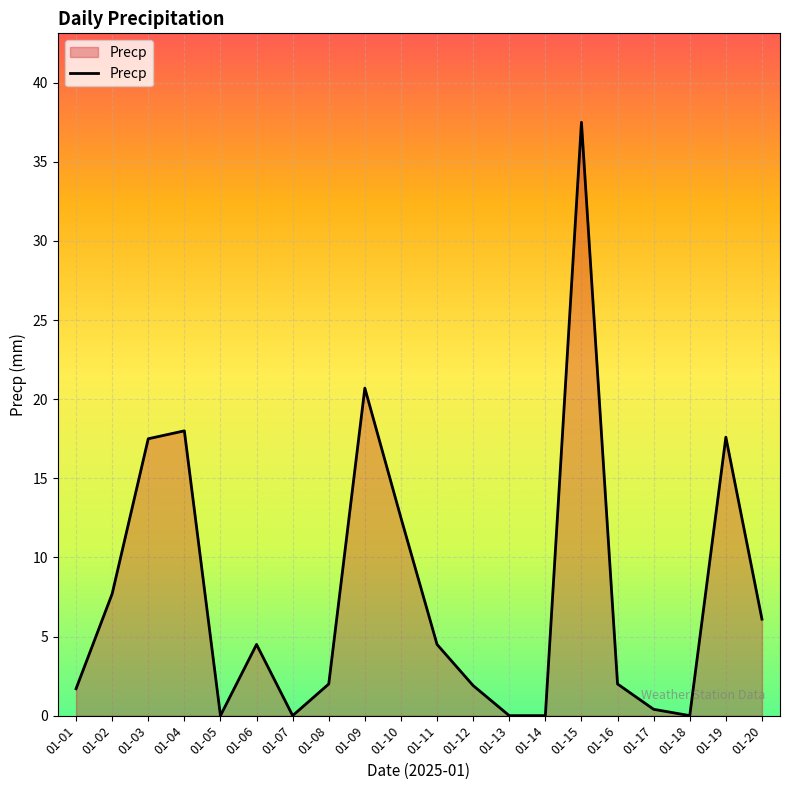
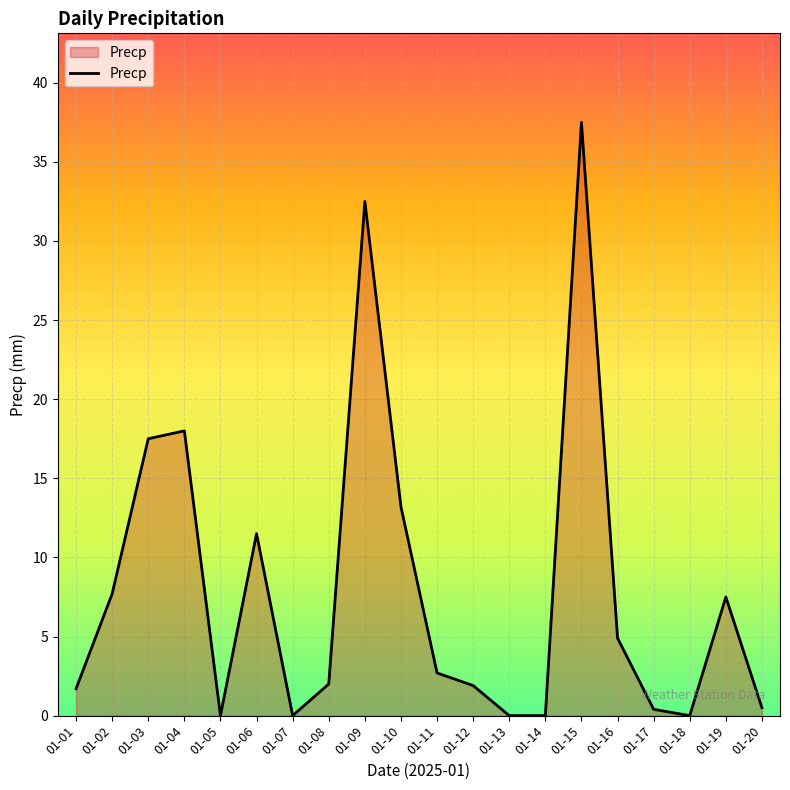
01-06: 4.5 -> 11.5
01-09: 20.7 -> 32.5
01-10: 12.5 -> 13.2
01-11: 4.5 -> 2.7
01-16: 2.0 -> 4.9
01-19: 17.6 -> 7.5
01-20: 6.1 -> 0.5
